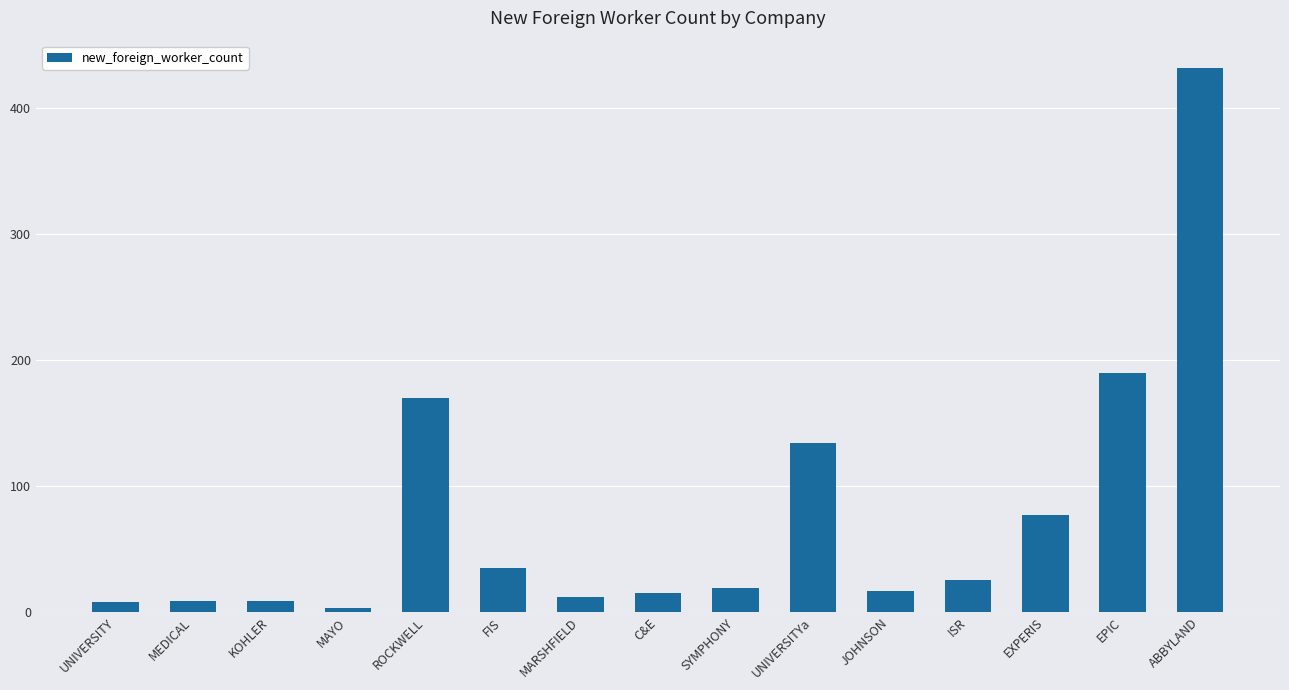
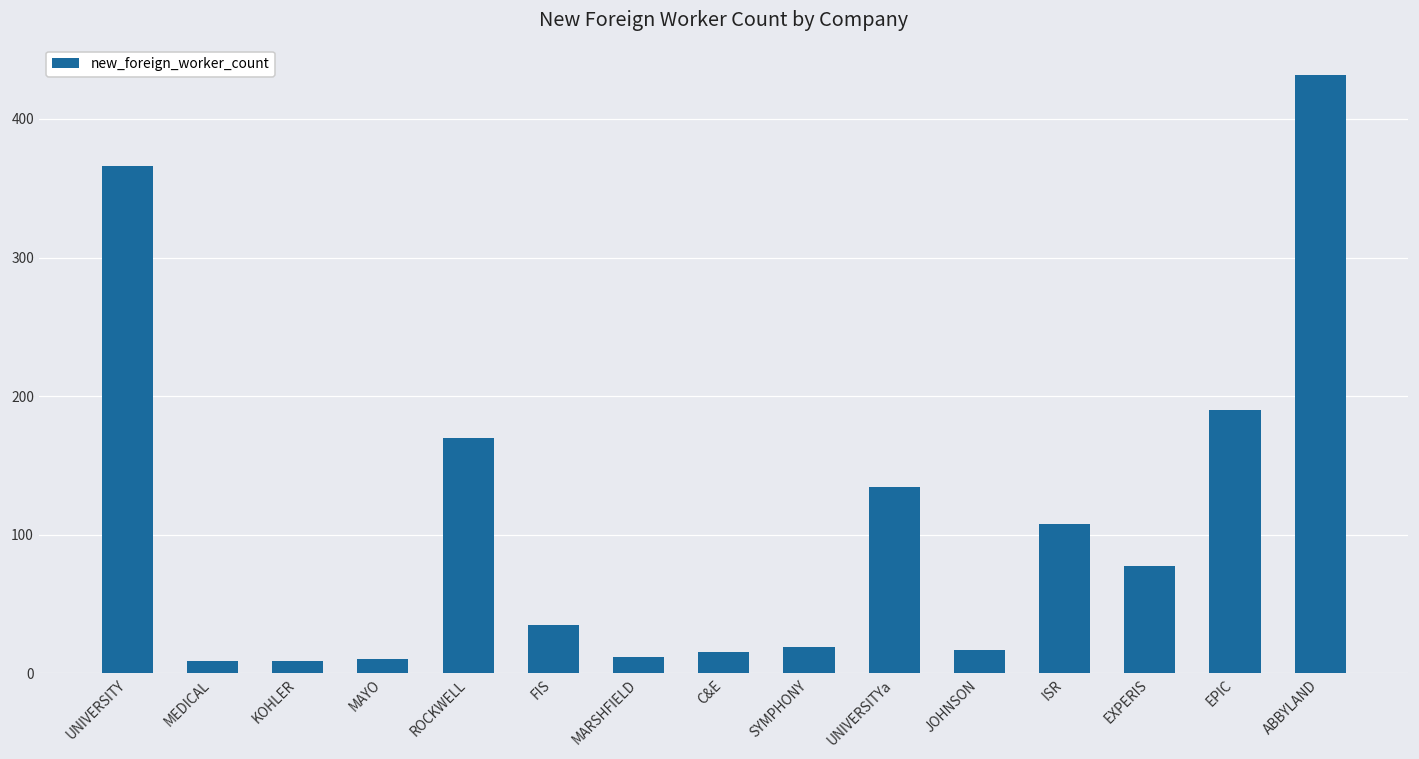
UNIVERSITY: 8 -> 366
MAYO: 3 -> 10
ISR: 25 -> 108
